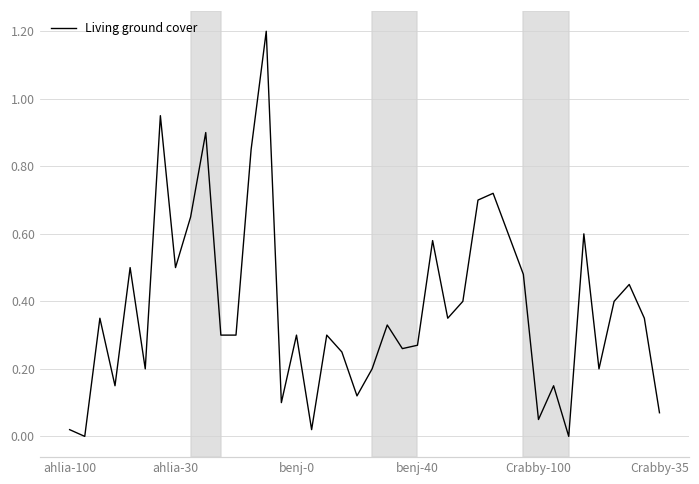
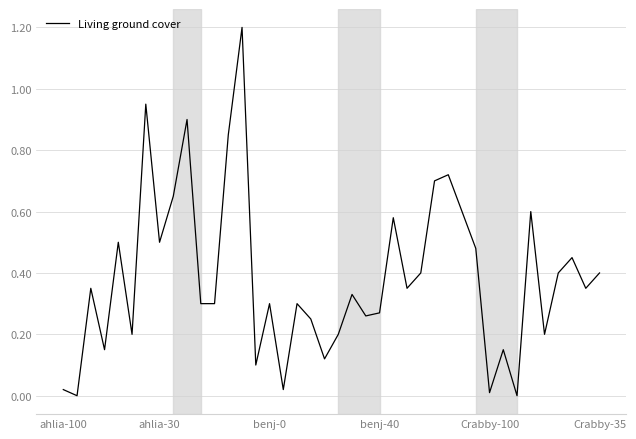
Crabby-100: 0.05 -> 0.01
Crabby-35: 0.07 -> 0.40
